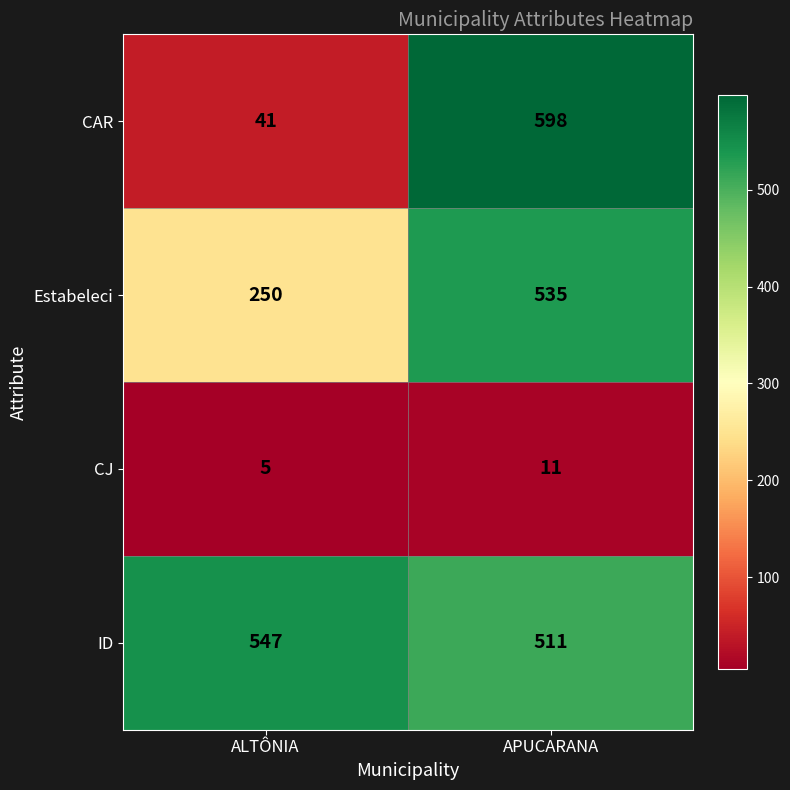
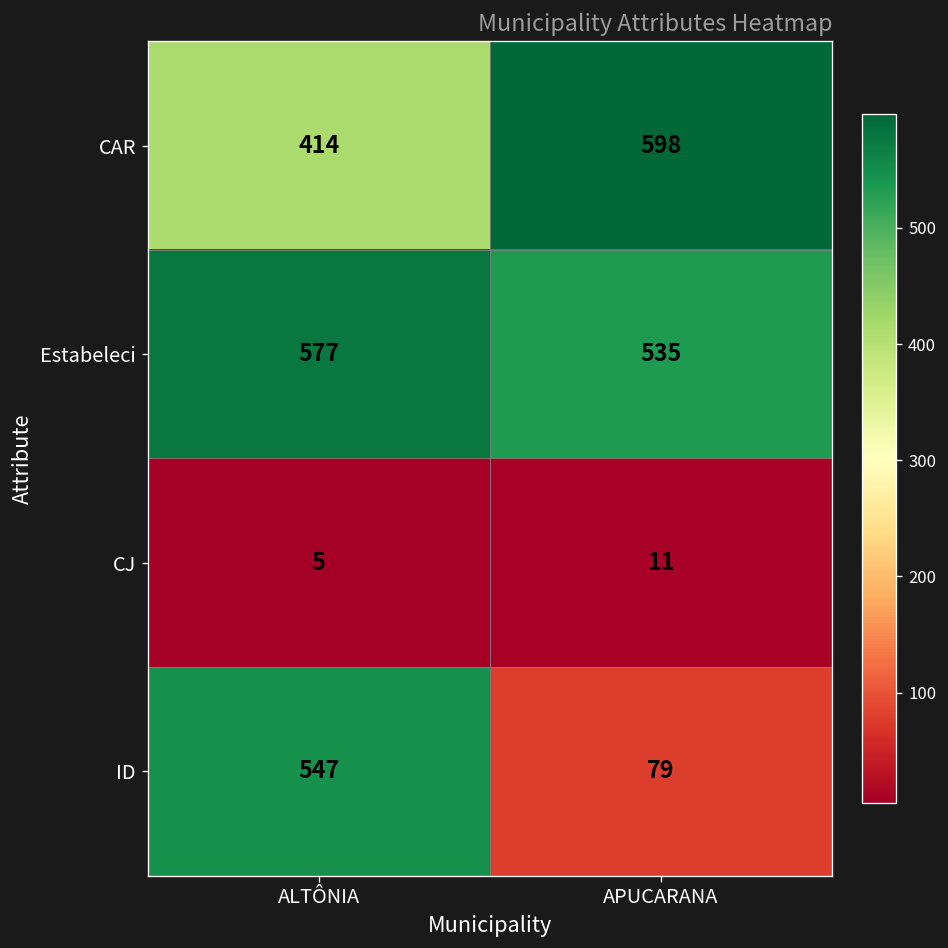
CAR, ALTÔNIA: 41 -> 414
Estabeleci, ALTÔNIA: 250 -> 577
ID, APUCARANA: 511 -> 79
